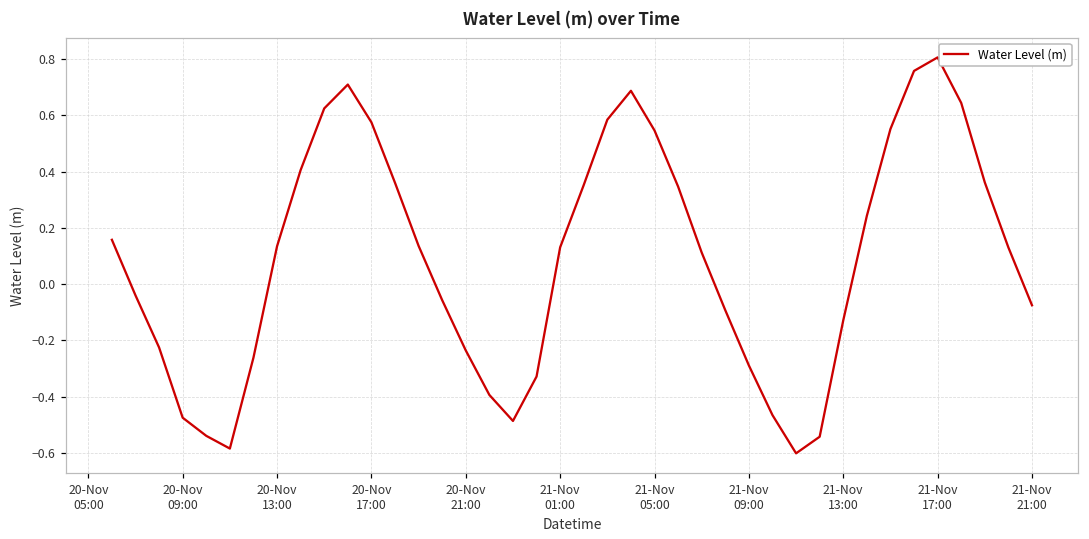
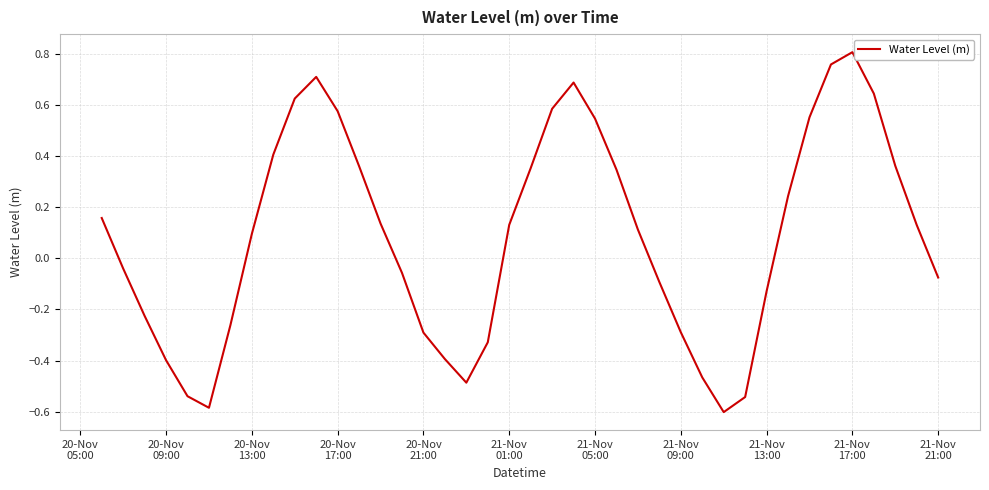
20-Nov 09:00: -0.47 -> -0.40
20-Nov 13:00: 0.13 -> 0.10
20-Nov 21:00: -0.24 -> -0.29
